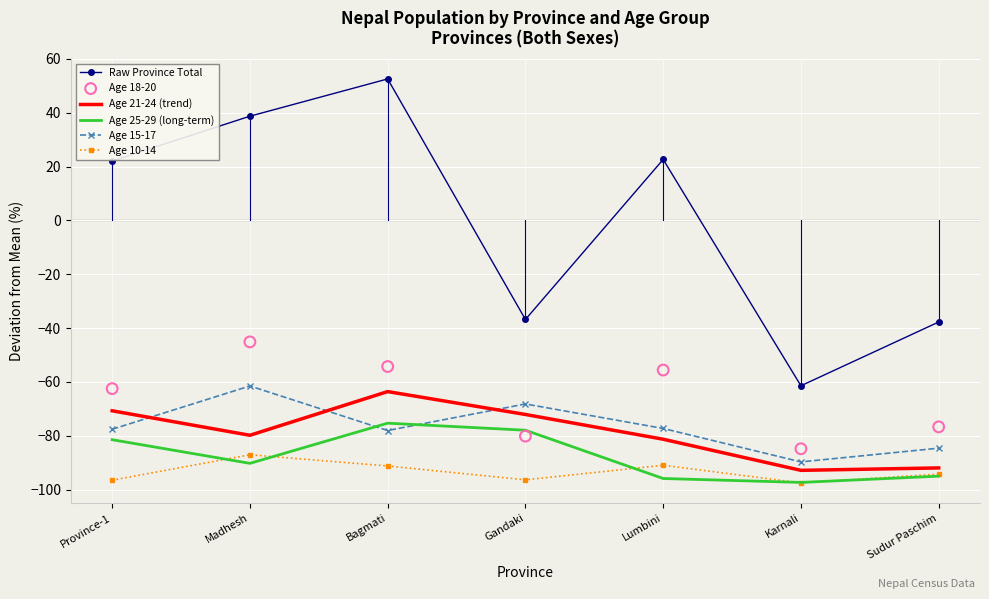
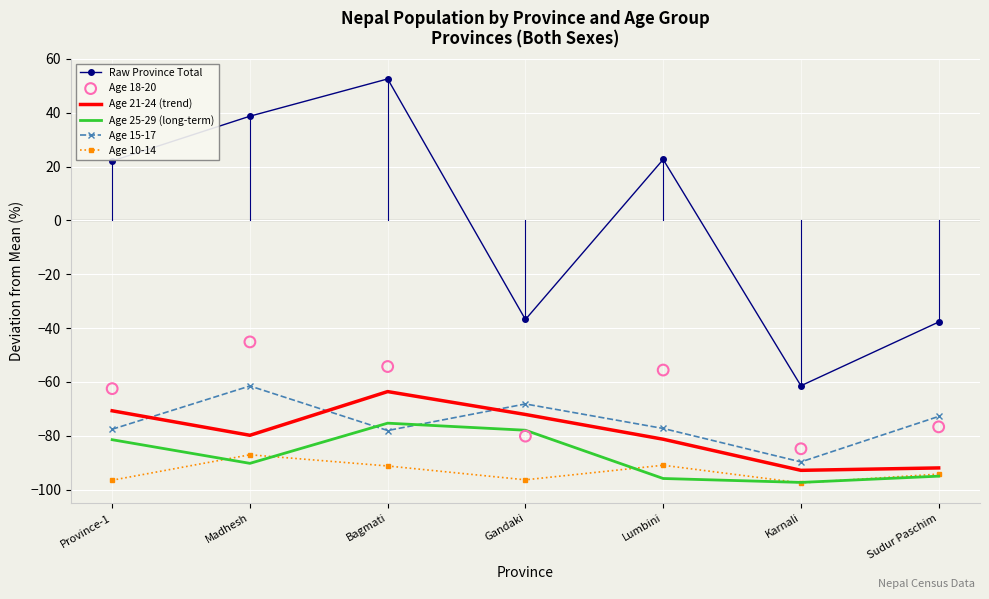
Age 15-17, Sudur Paschim: -85 -> -73
